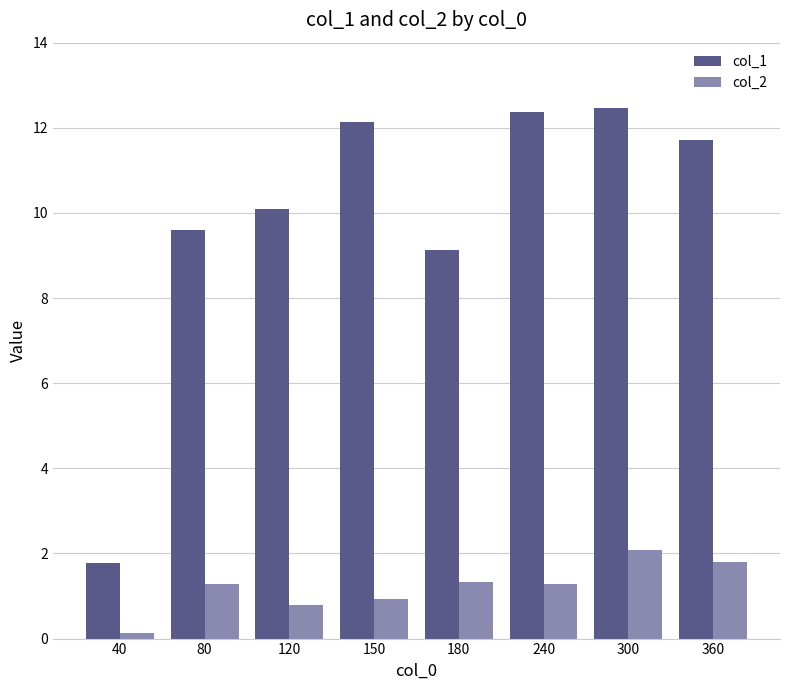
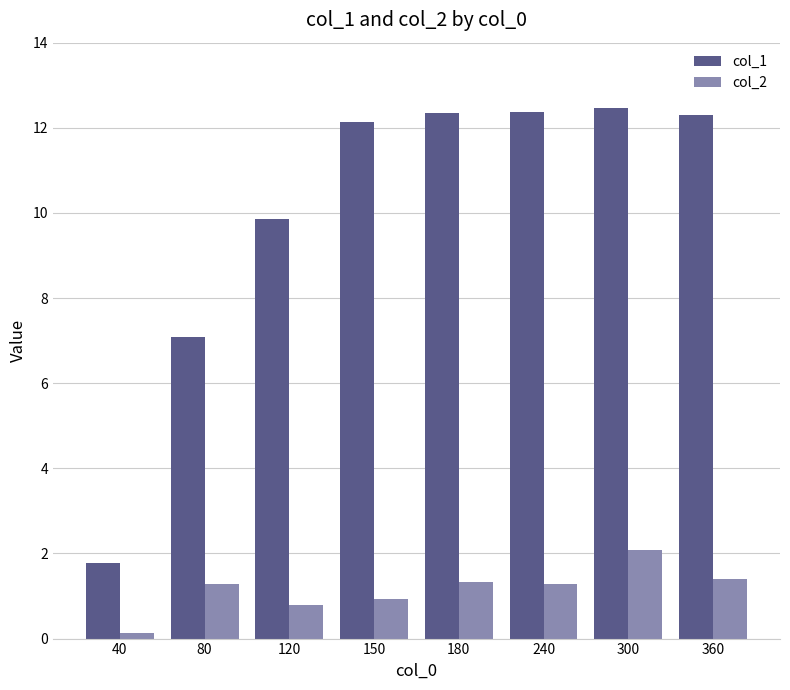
col_1, 80: 9.6 -> 7.1
col_1, 120: 10.1 -> 9.9
col_1, 180: 9.1 -> 12.3
col_1, 360: 11.7 -> 12.3
col_2, 360: 1.8 -> 1.4
